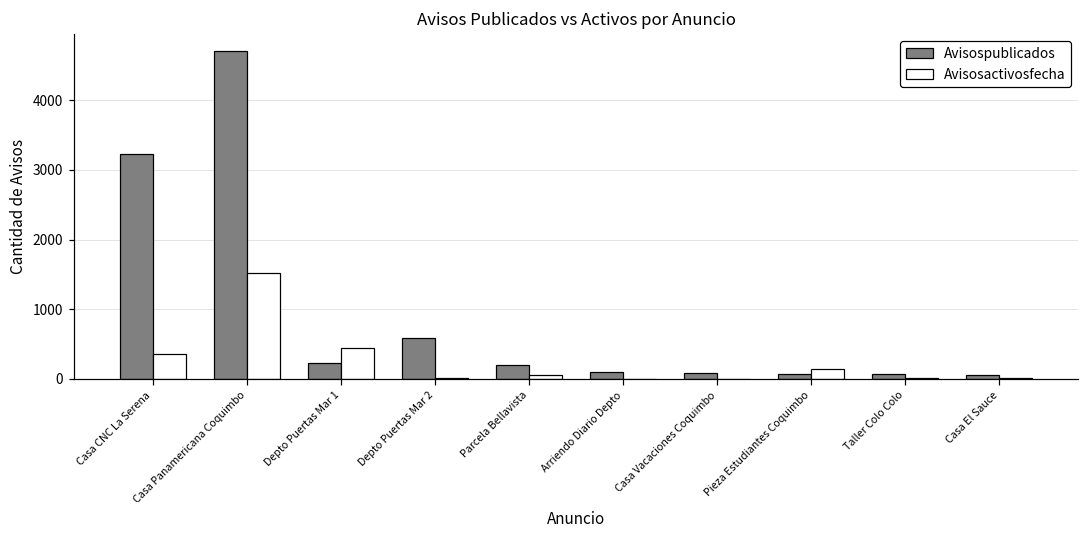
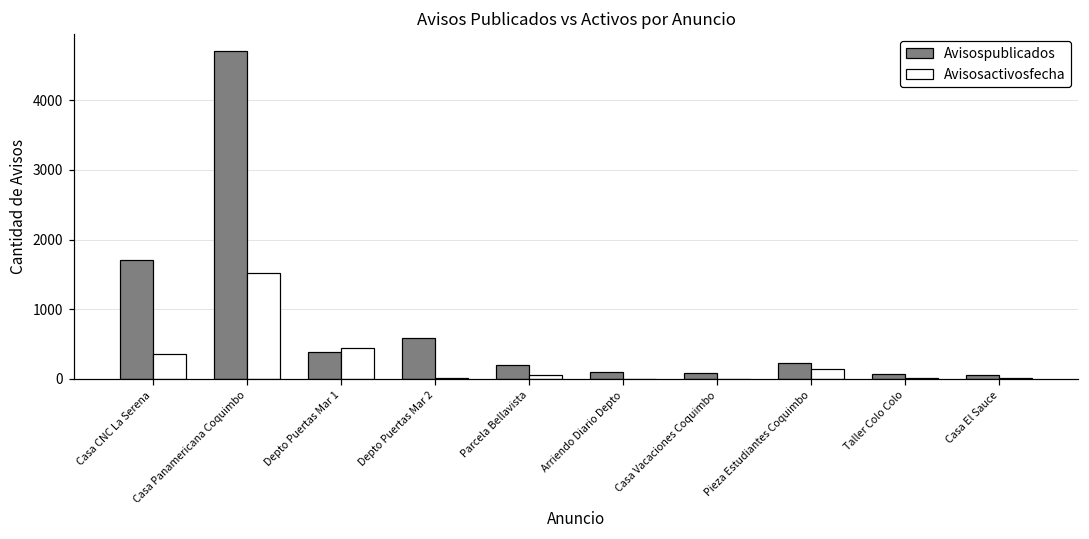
Avisospublicados, Casa CNC La Serena: 3200 -> 1700
Avisospublicados, Depto Puertas Mar 1: 200 -> 400
Avisospublicados, Pieza Estudiantes Coquimbo: 100 -> 200
